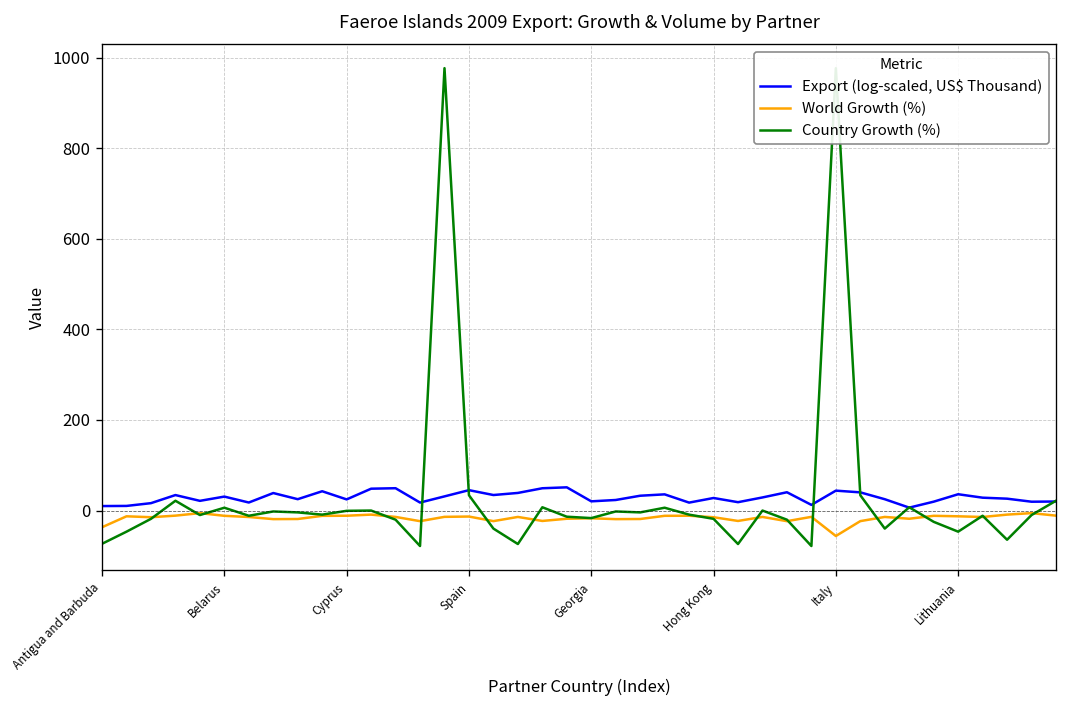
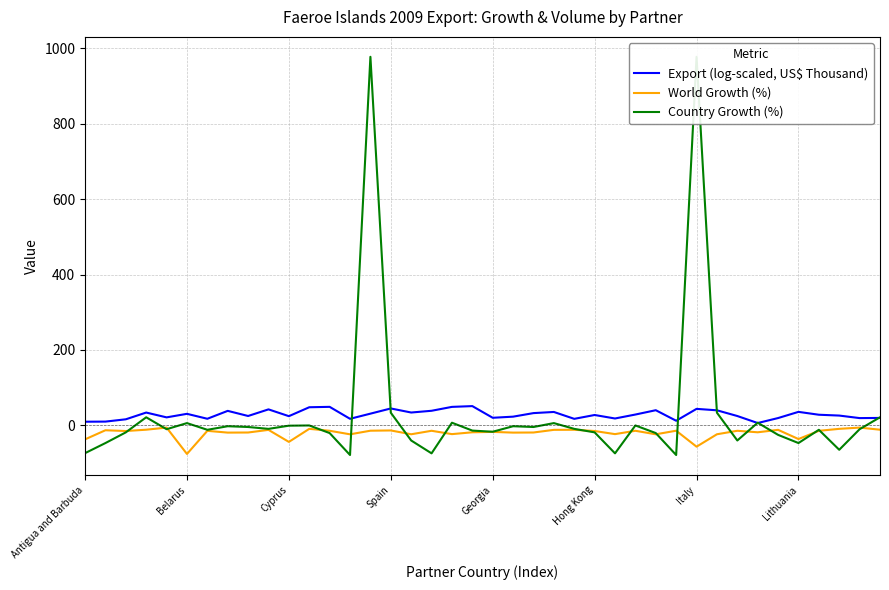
World Growth (%), Belarus: -10 -> -80
World Growth (%), Cyprus: -10 -> -40
World Growth (%), Lithuania: -10 -> -40
